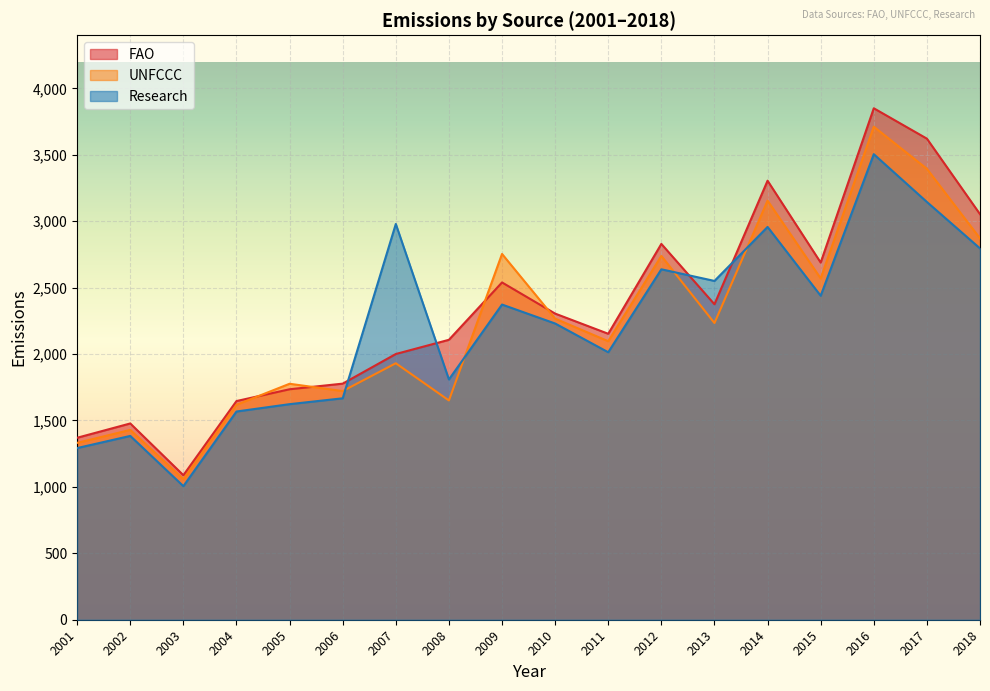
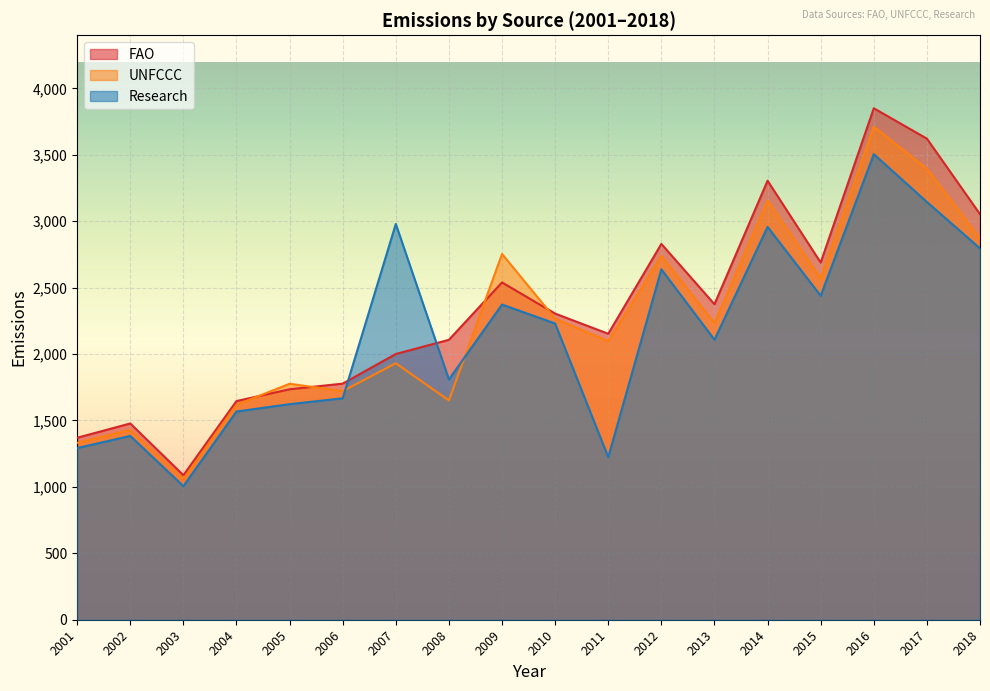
Research, 2011: 2,010 -> 1,220
Research, 2013: 2,550 -> 2,110
